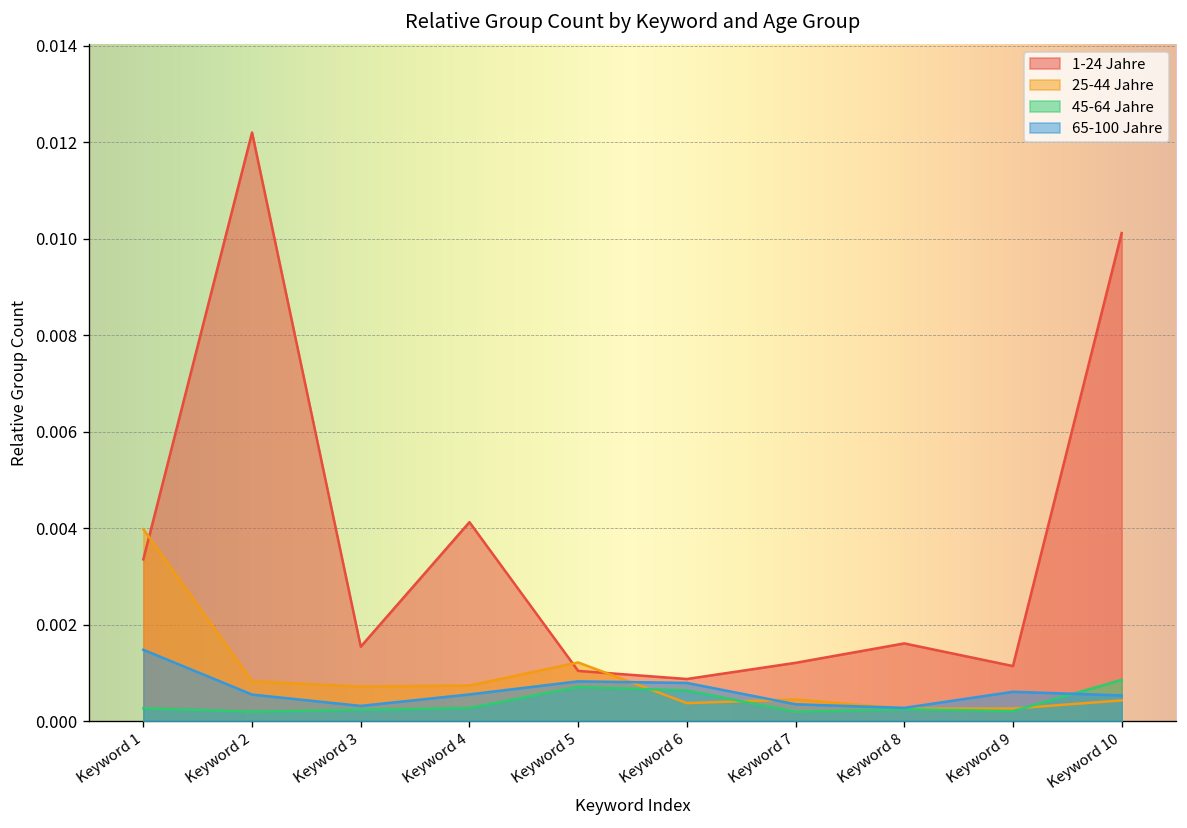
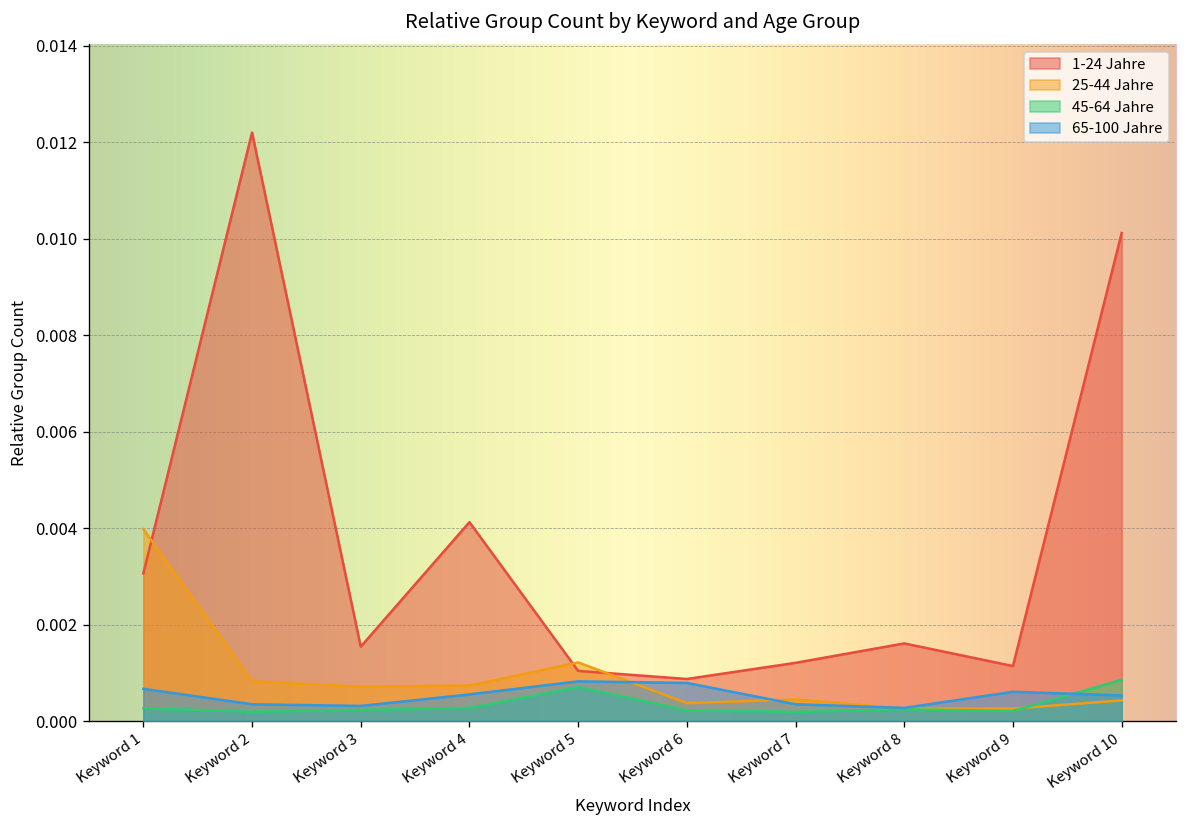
1-24 Jahre, Keyword 1: 0.0034 -> 0.0031
65-100 Jahre, Keyword 1: 0.0015 -> 0.0007
65-100 Jahre, Keyword 2: 0.0005 -> 0.0003
45-64 Jahre, Keyword 6: 0.0006 -> 0.0002
